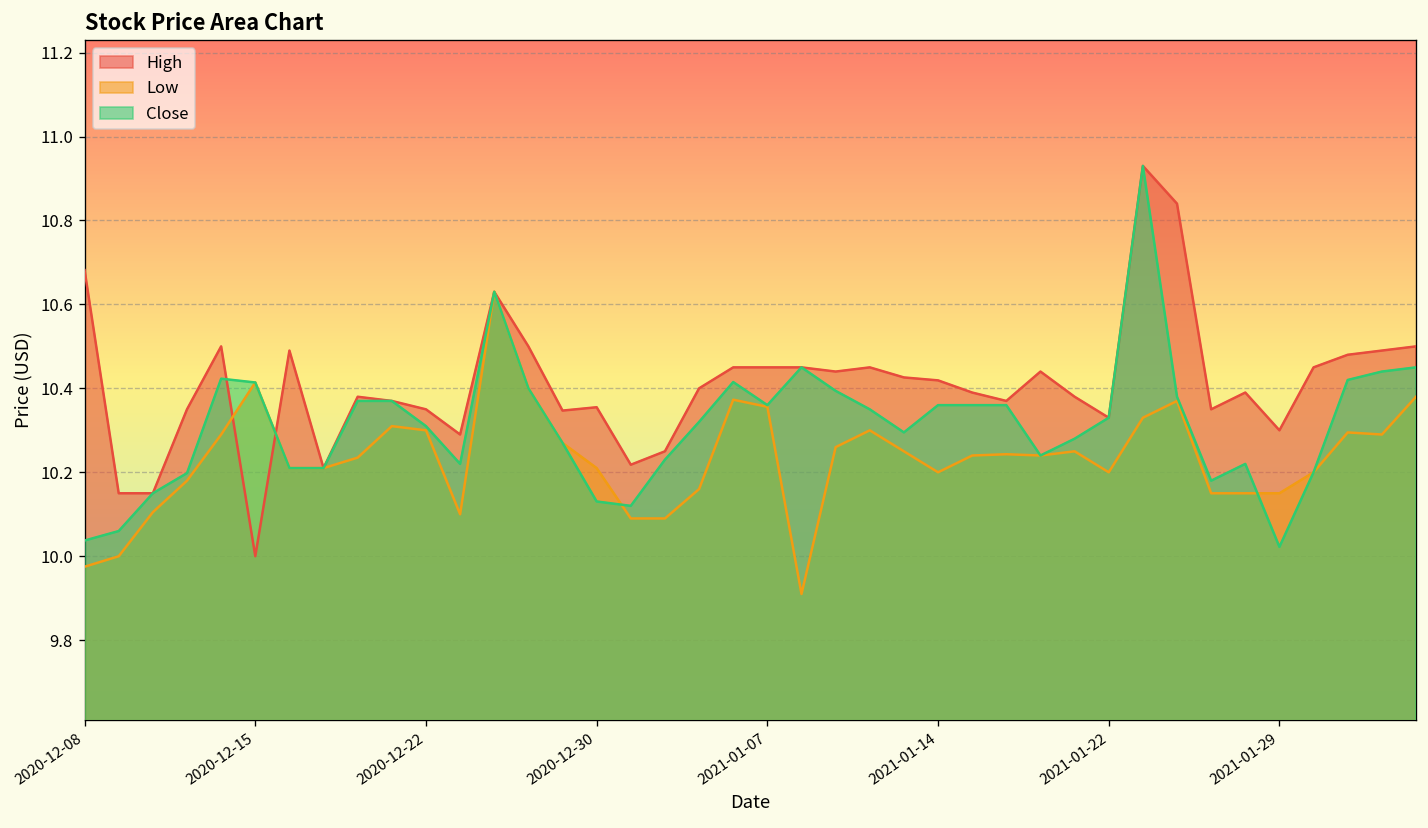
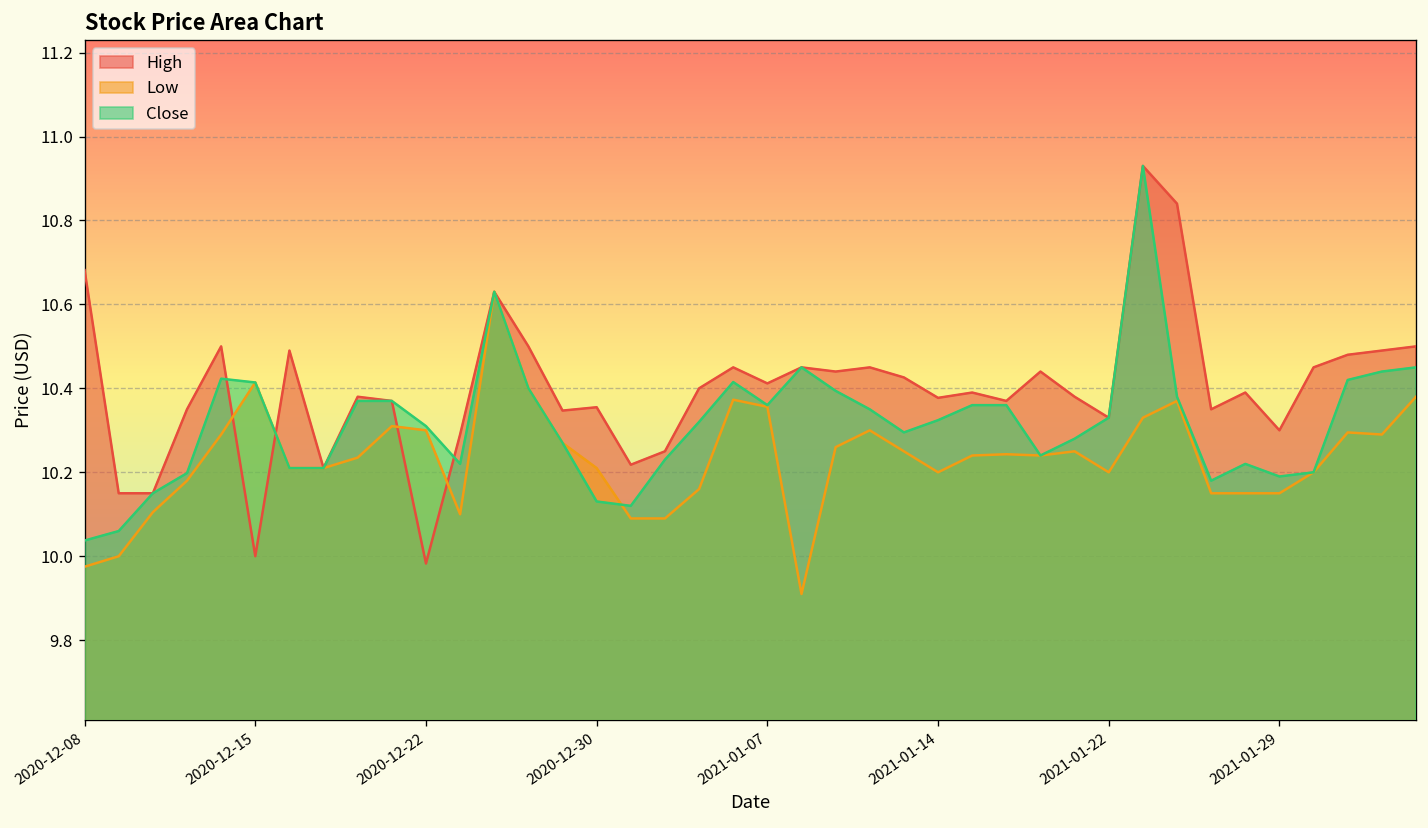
High, 2020-12-22: 10.35 -> 9.98
High, 2021-01-07: 10.45 -> 10.41
High, 2021-01-14: 10.42 -> 10.38
Close, 2021-01-14: 10.36 -> 10.32
Close, 2021-01-29: 10.02 -> 10.19
